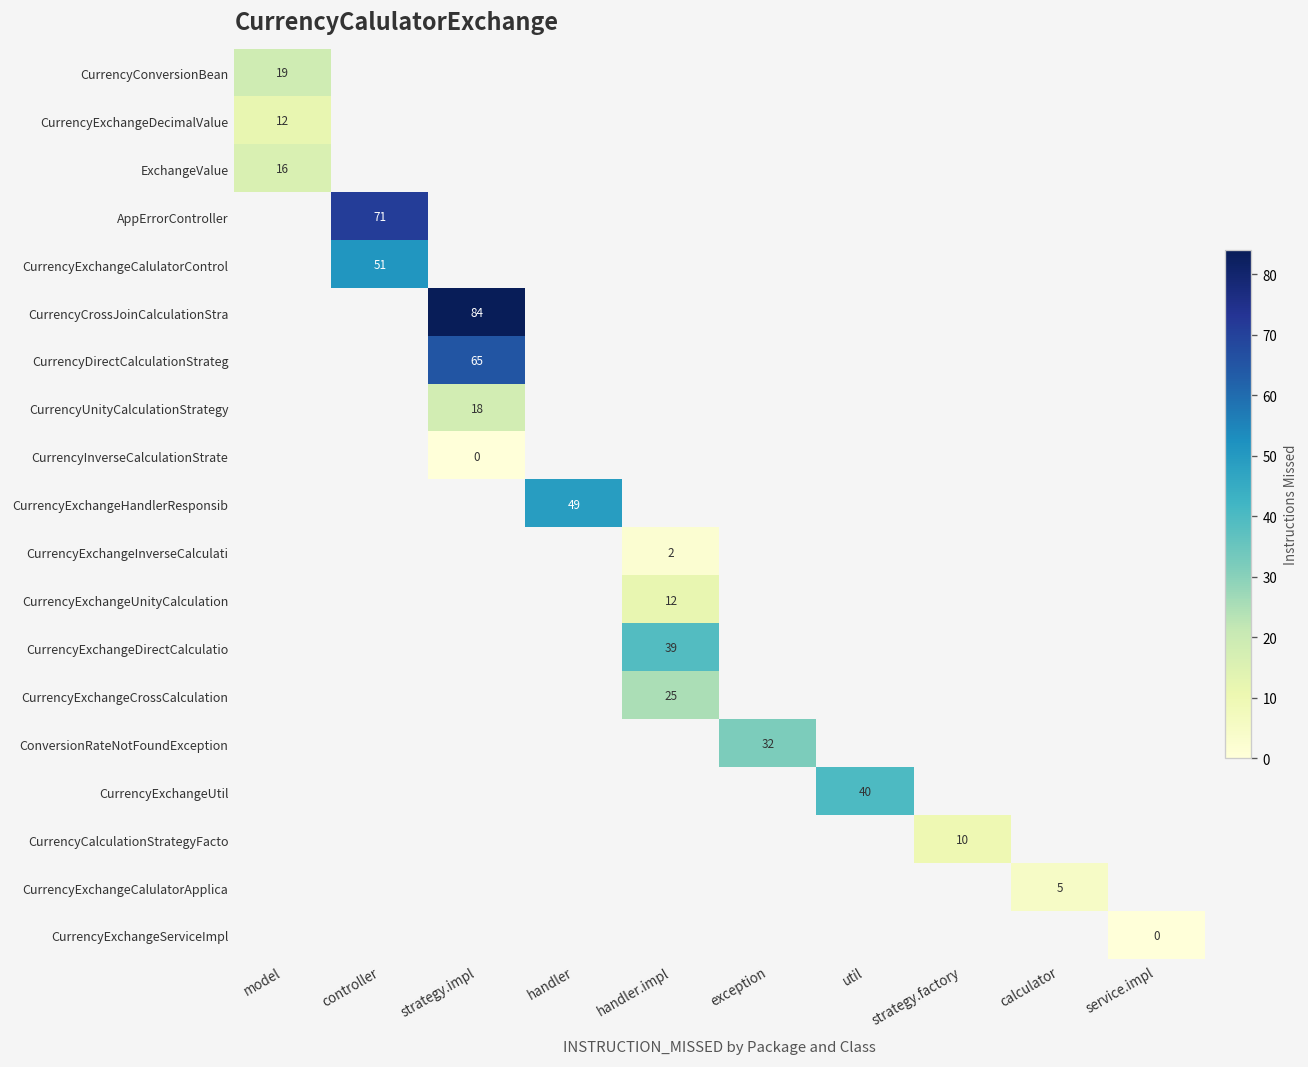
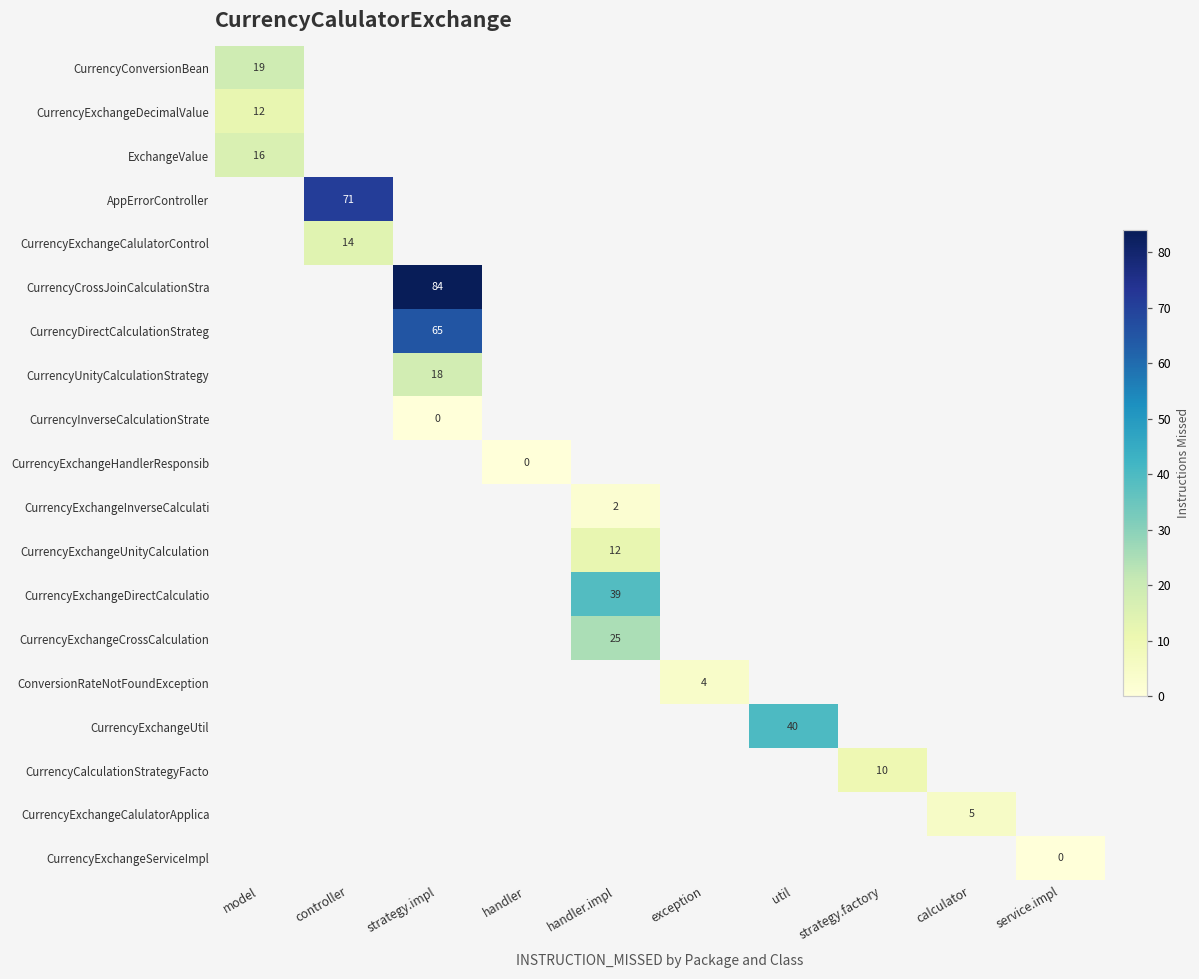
CurrencyExchangeCalulatorControl, controller: 51 -> 14
CurrencyExchangeHandlerResponsib, handler: 49 -> 0
ConversionRateNotFoundException, exception: 32 -> 4
